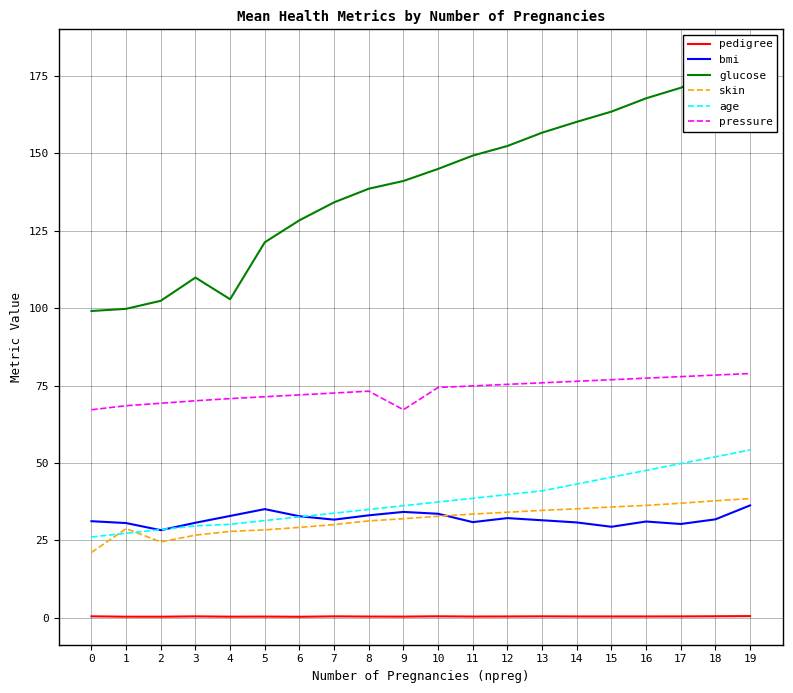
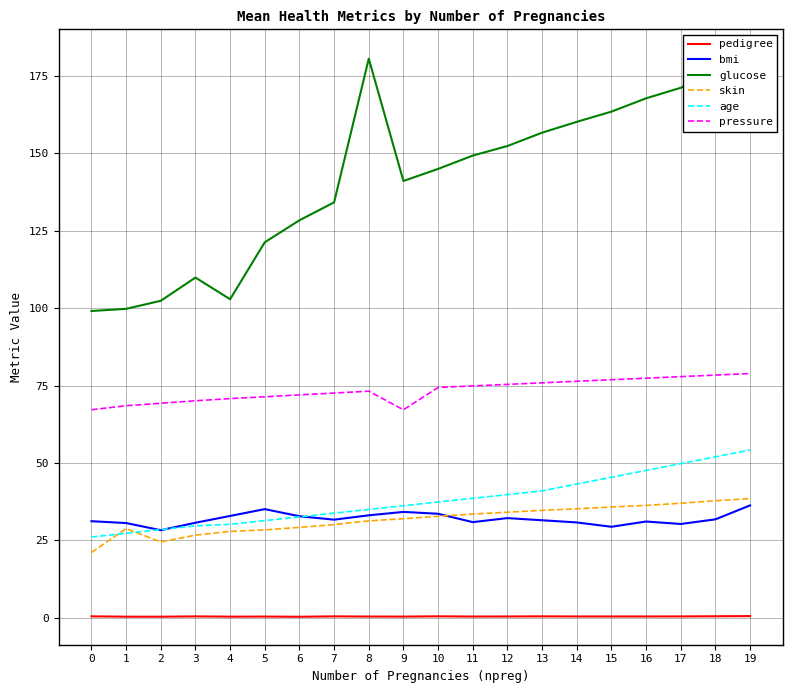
glucose, 8: 139 -> 181
